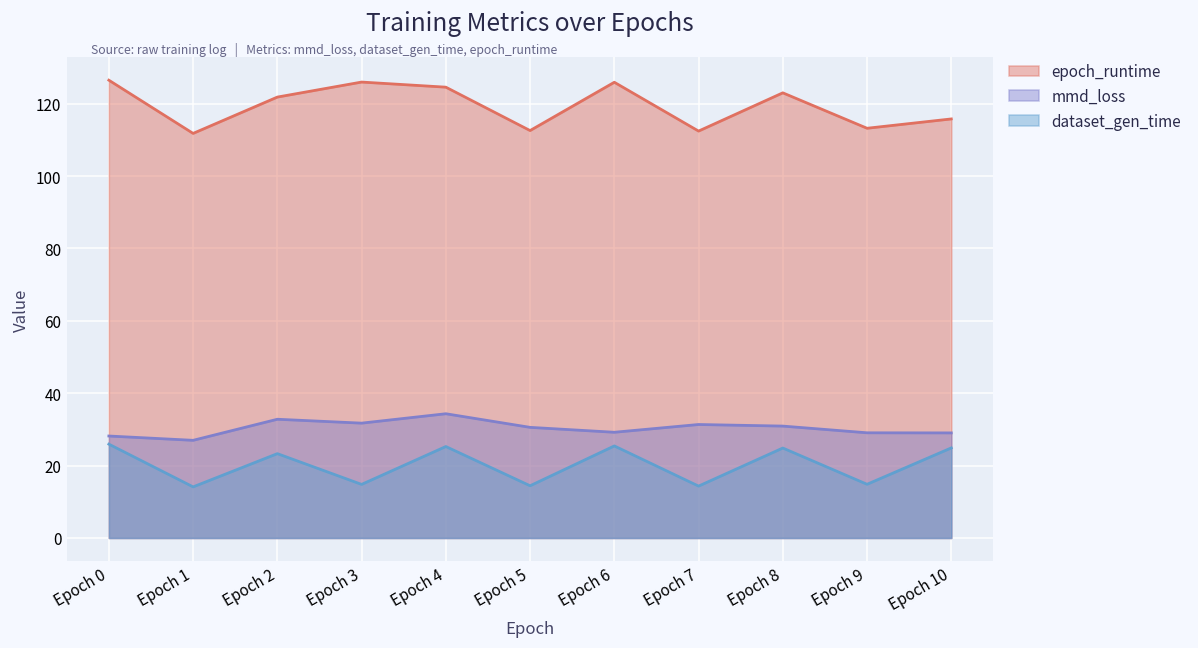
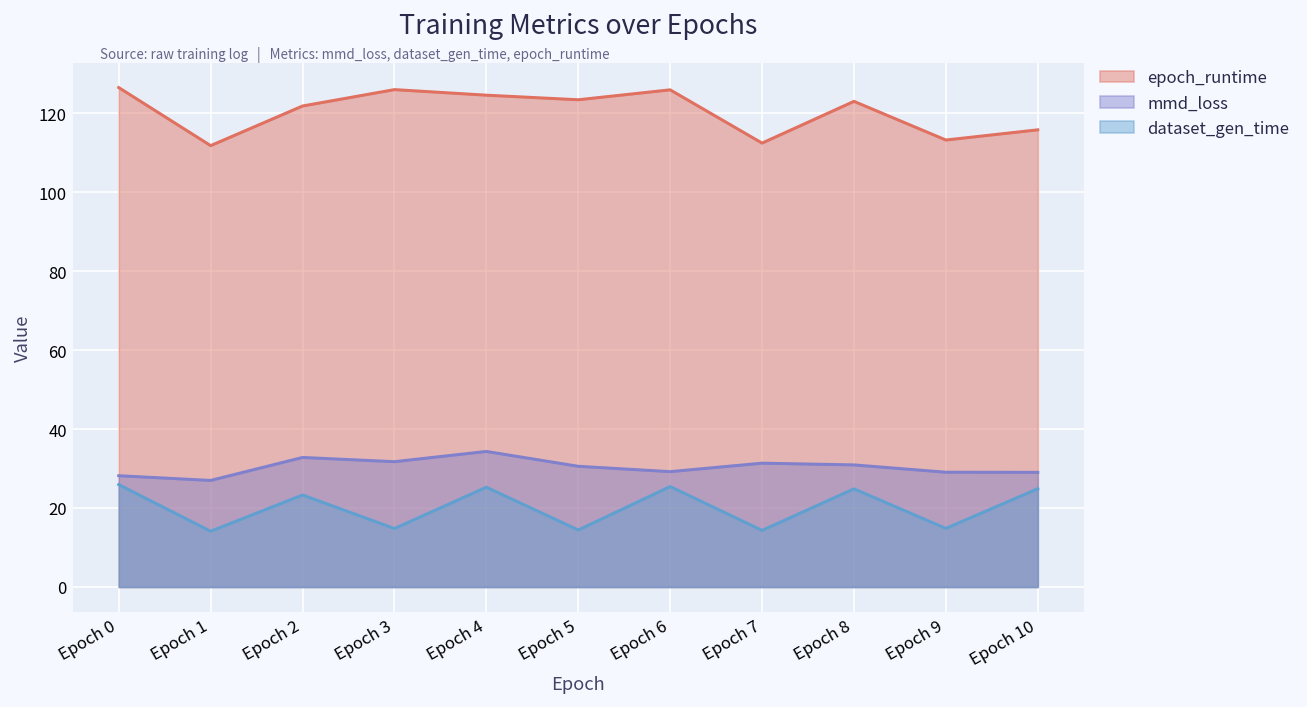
epoch_runtime, Epoch 5: 113 -> 123
